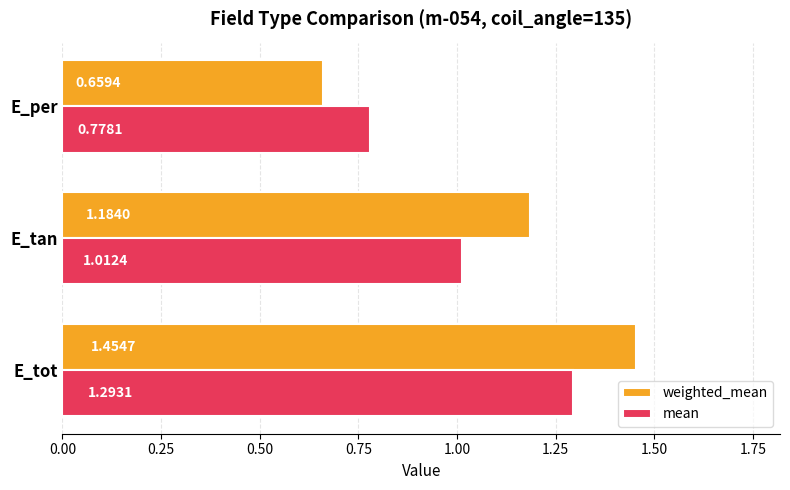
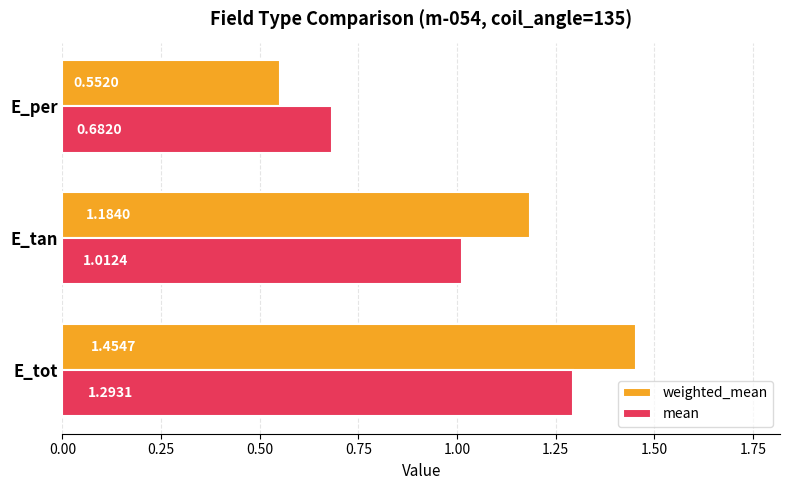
weighted_mean, E_per: 0.6594 -> 0.5520
mean, E_per: 0.7781 -> 0.6820
